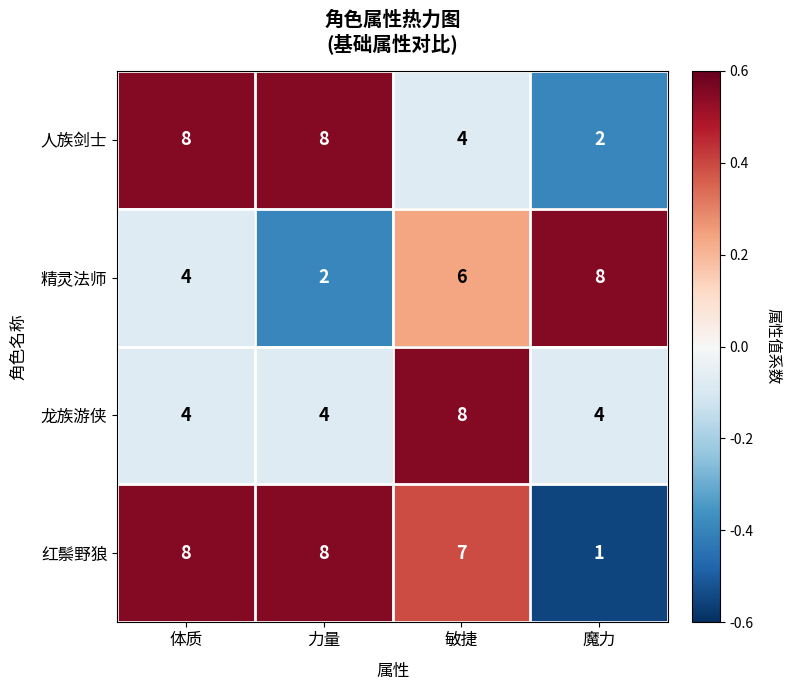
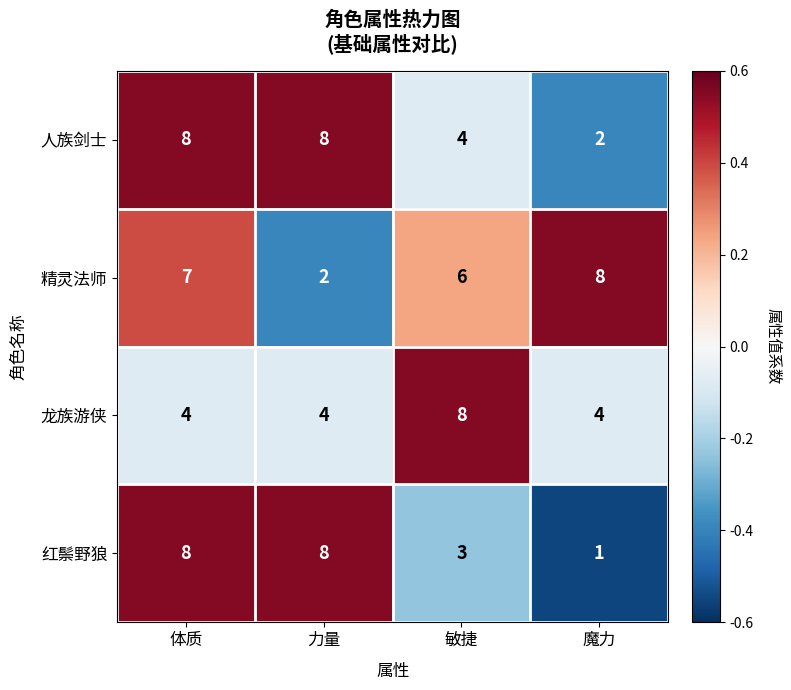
精灵法师, 体质: 4 -> 7
红鬃野狼, 敏捷: 7 -> 3
